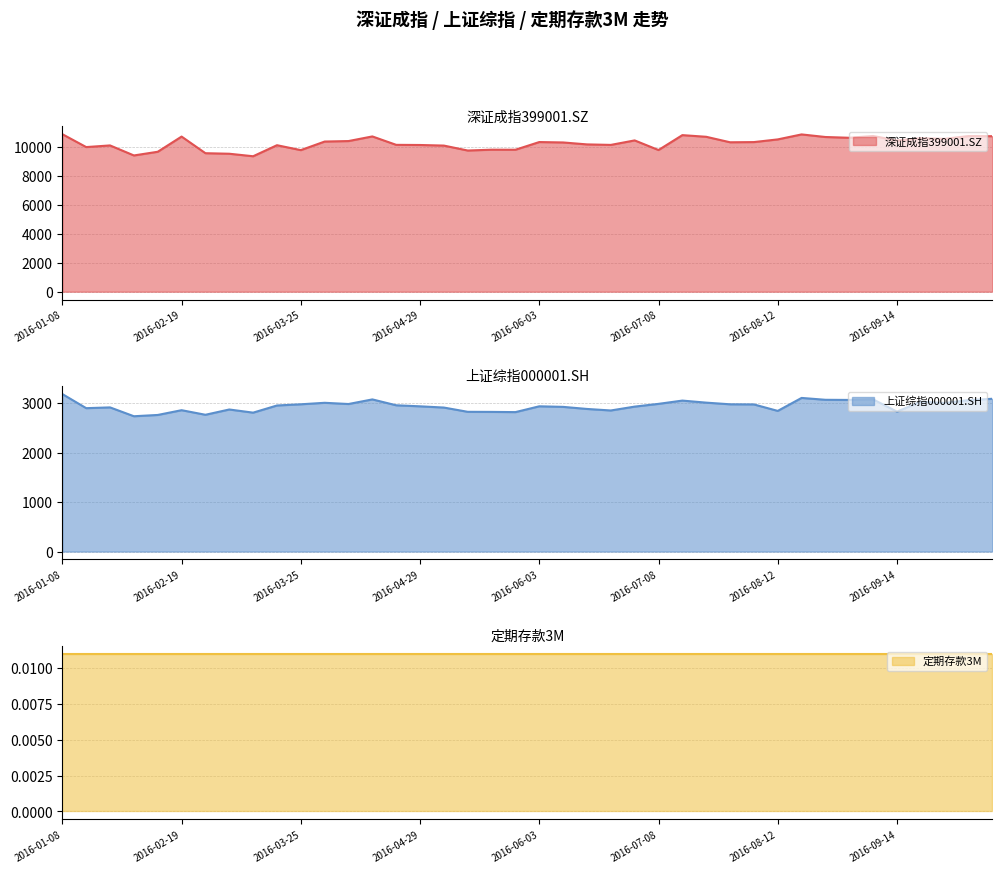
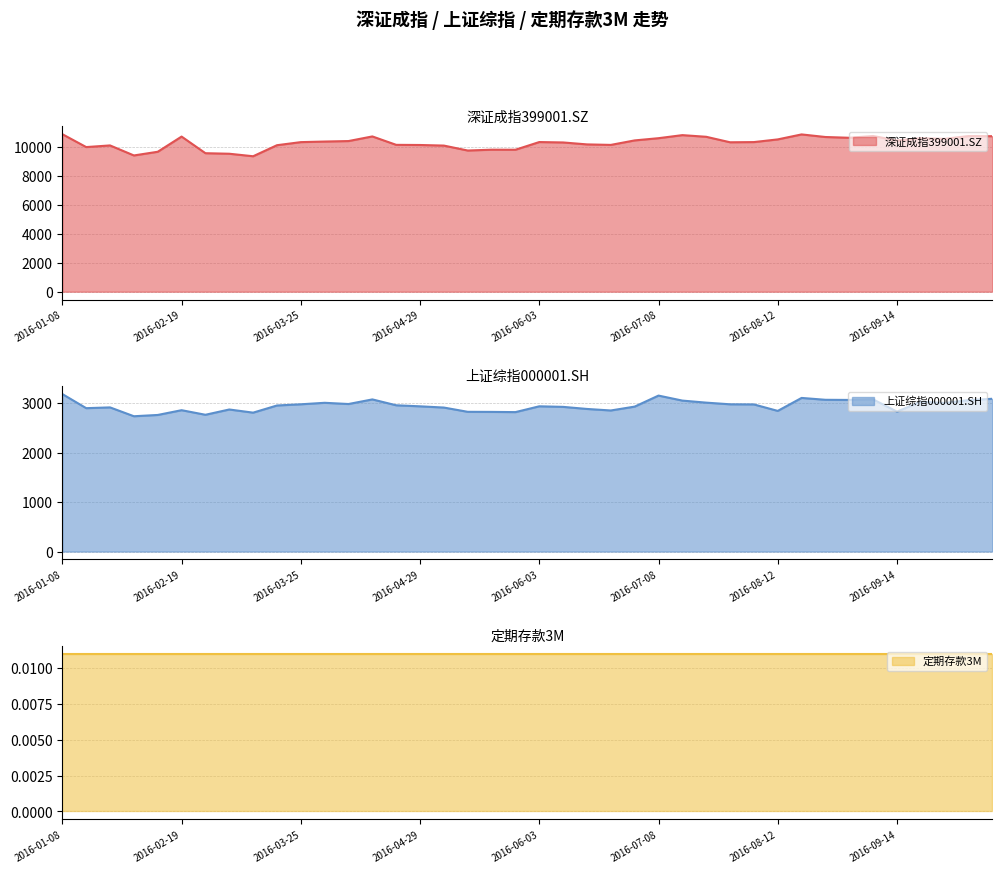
深证成指399001.SZ, 2016-03-25: 9800 -> 10300
深证成指399001.SZ, 2016-07-08: 9800 -> 10600
上证综指000001.SH, 2016-07-08: 3000 -> 3200
